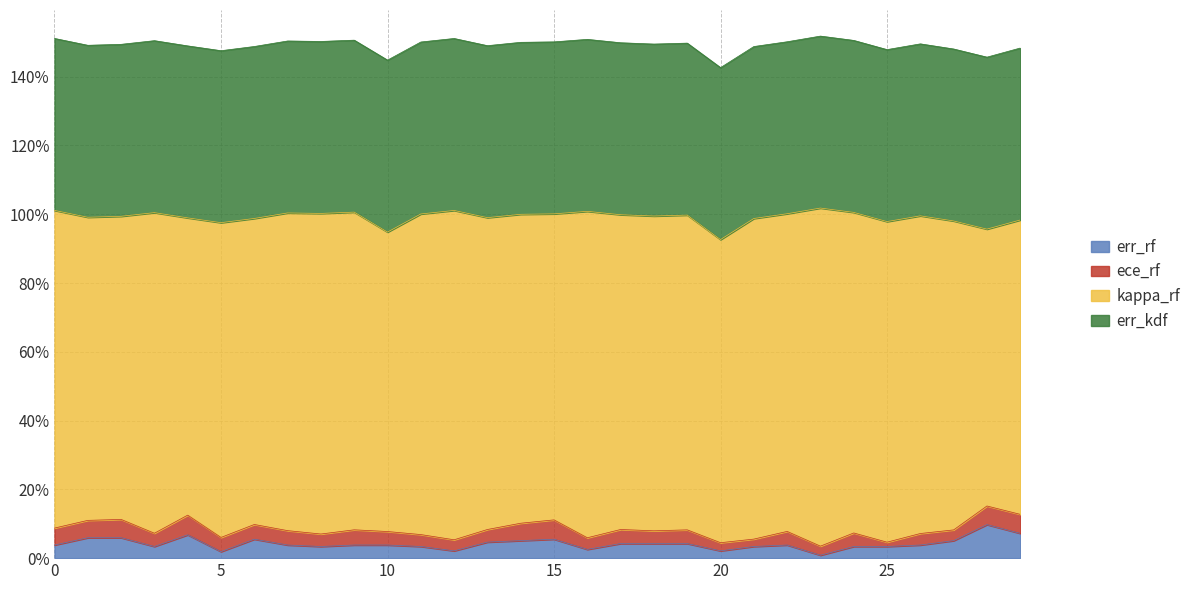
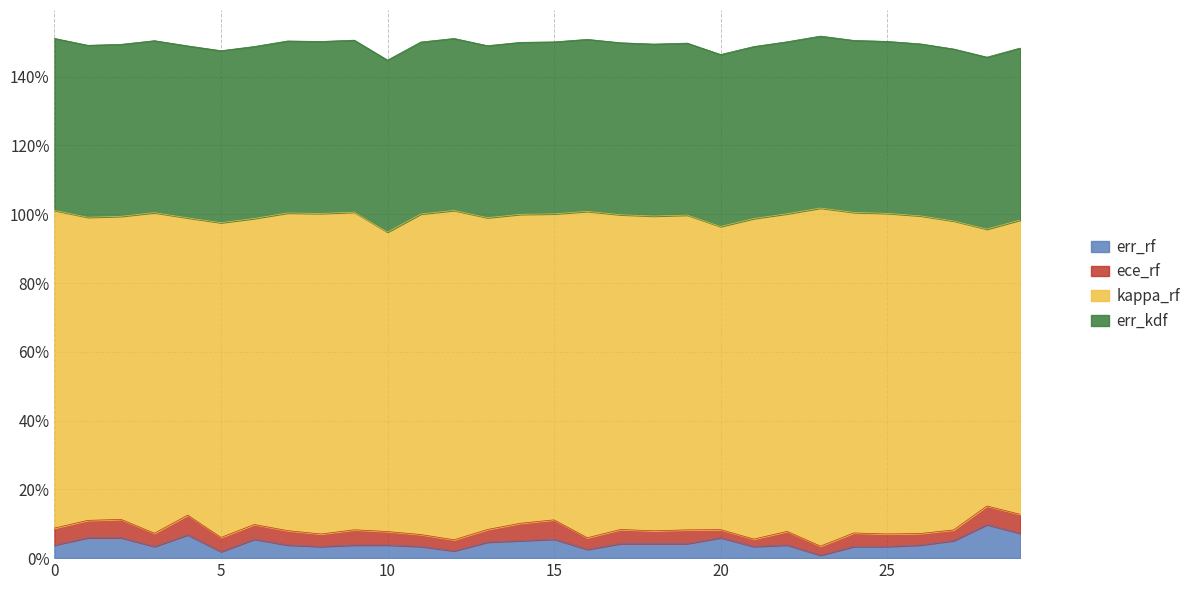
err_rf, 20: 2% -> 6%
ece_rf, 25: 1% -> 4%
